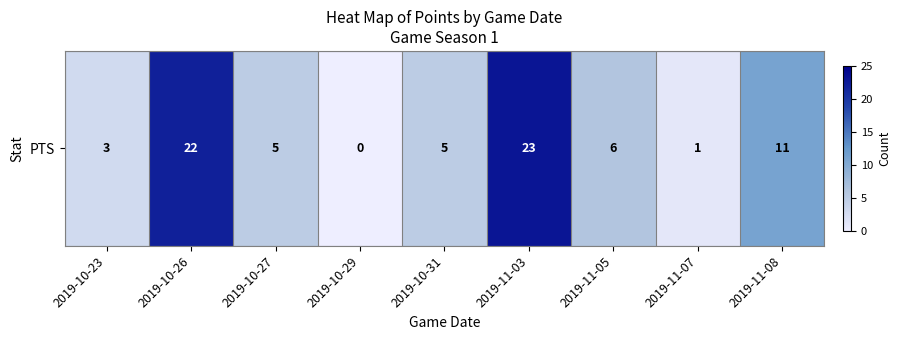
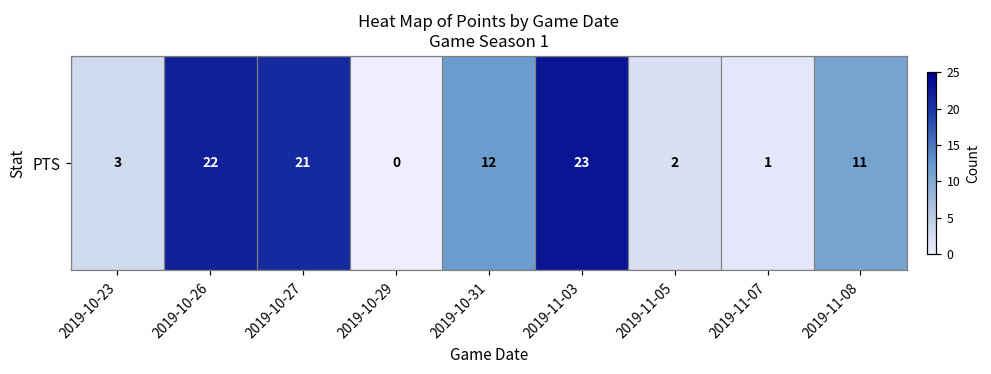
PTS, 2019-10-27: 5 -> 21
PTS, 2019-10-31: 5 -> 12
PTS, 2019-11-05: 6 -> 2
